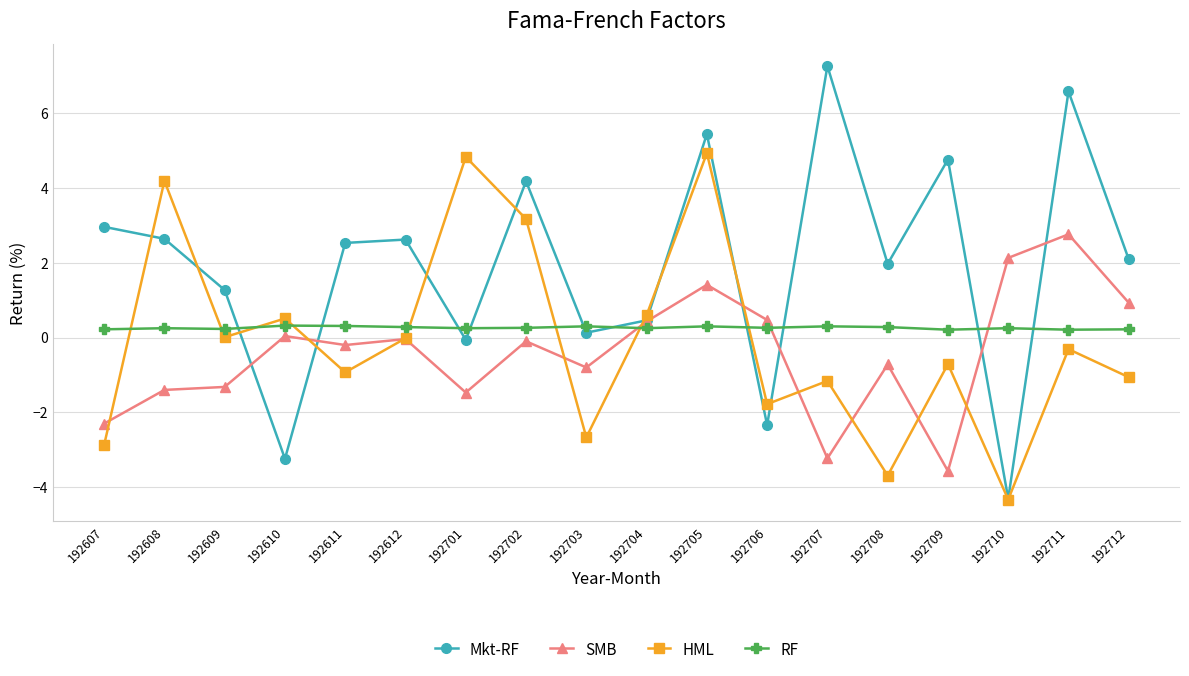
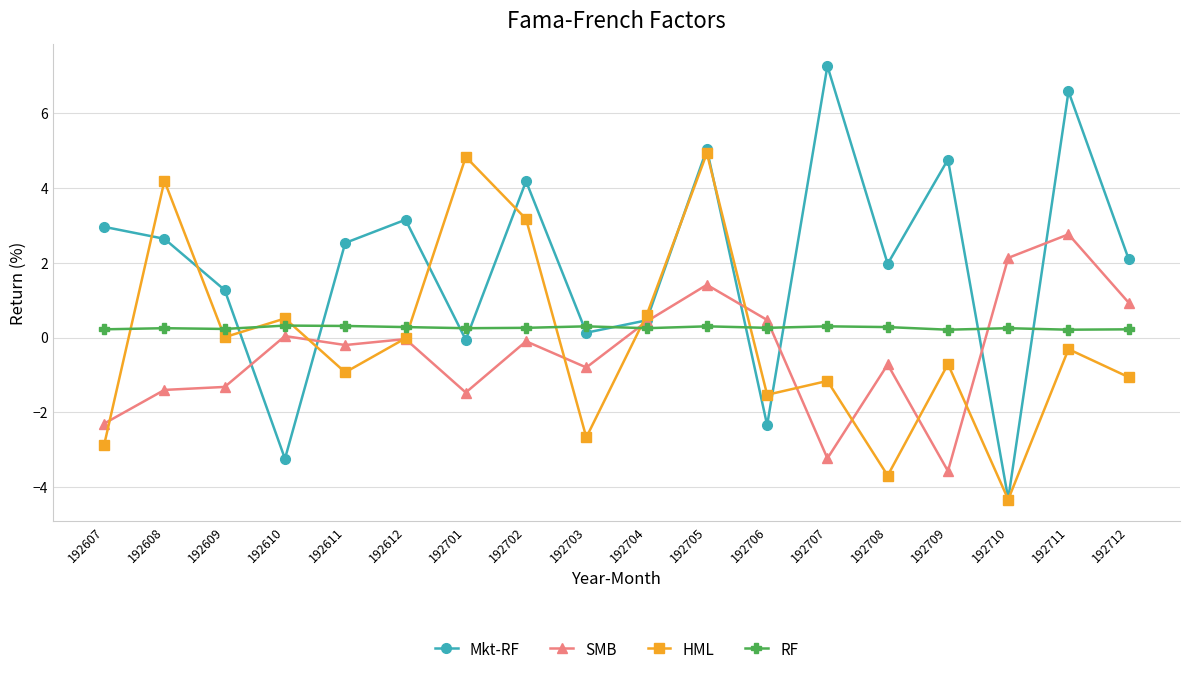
Mkt-RF, 192612: 2.6 -> 3.2
Mkt-RF, 192705: 5.4 -> 5.0
HML, 192706: -1.8 -> -1.5
